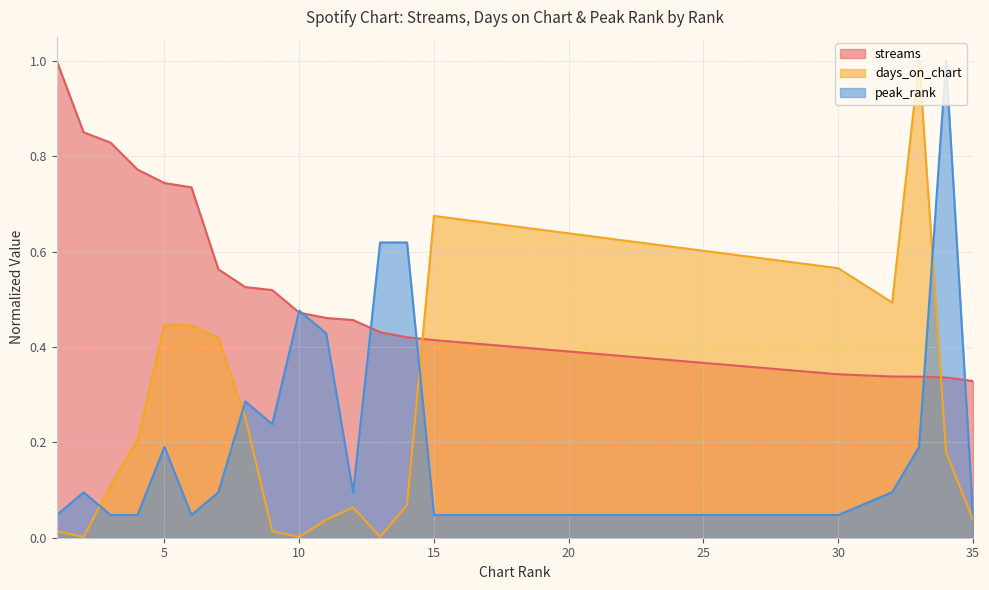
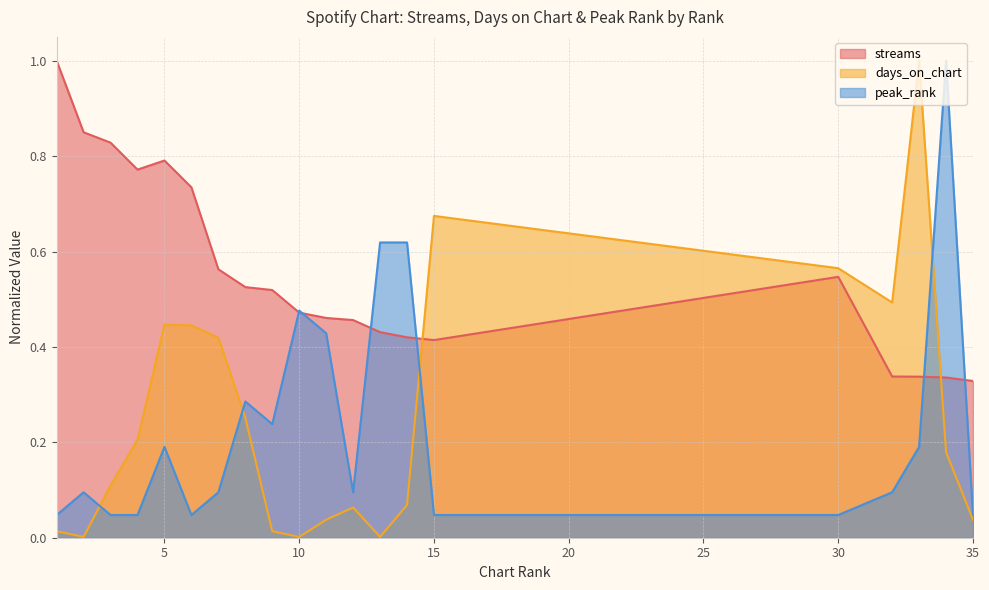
streams, 5: 0.74 -> 0.79
streams, 30: 0.34 -> 0.55
